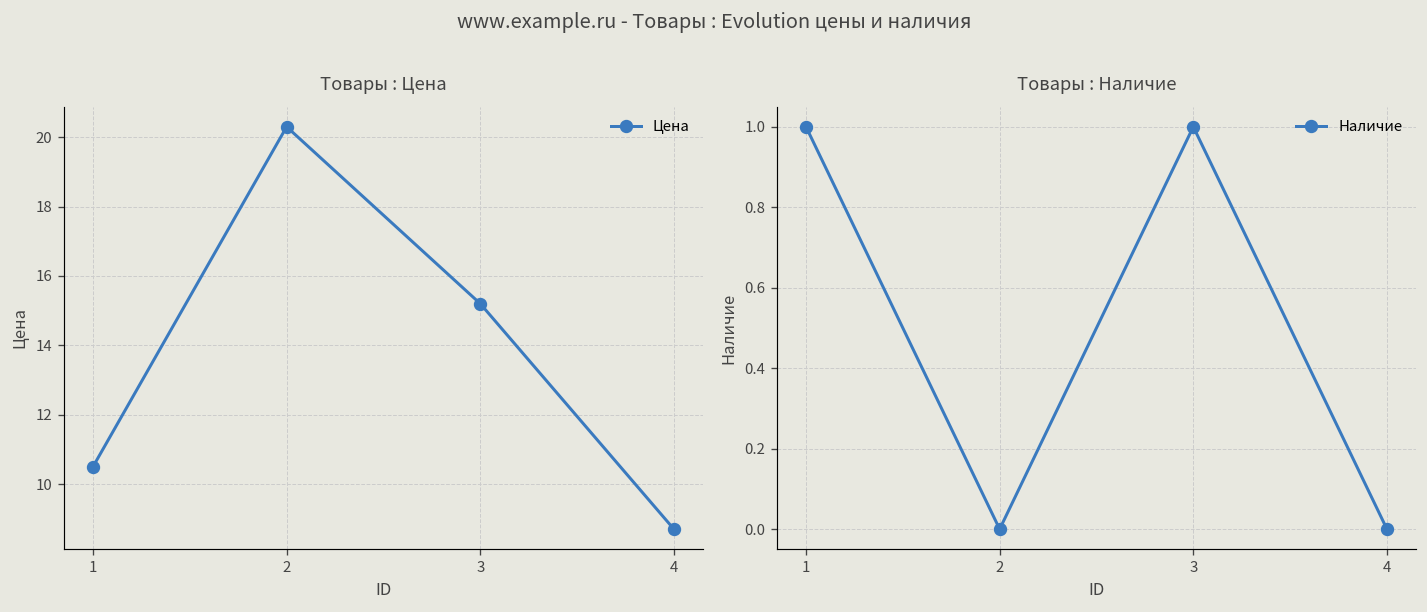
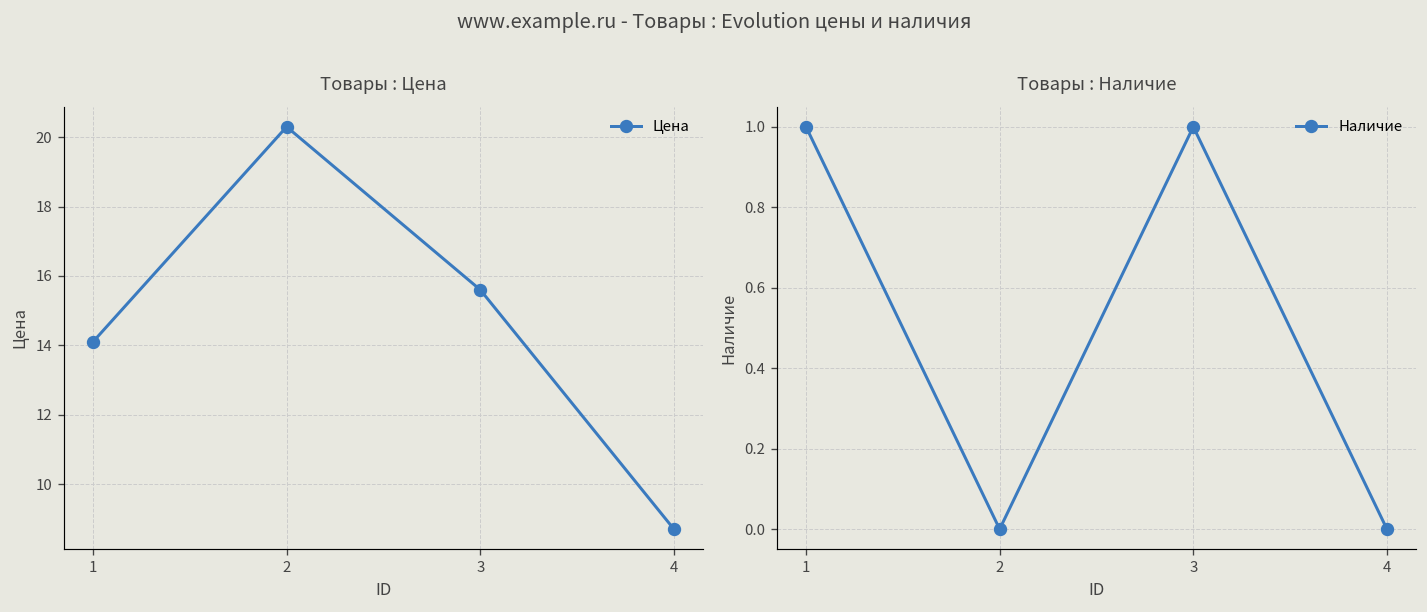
Товары : Цена, 1: 10.5 -> 14.1
Товары : Цена, 3: 15.2 -> 15.6
